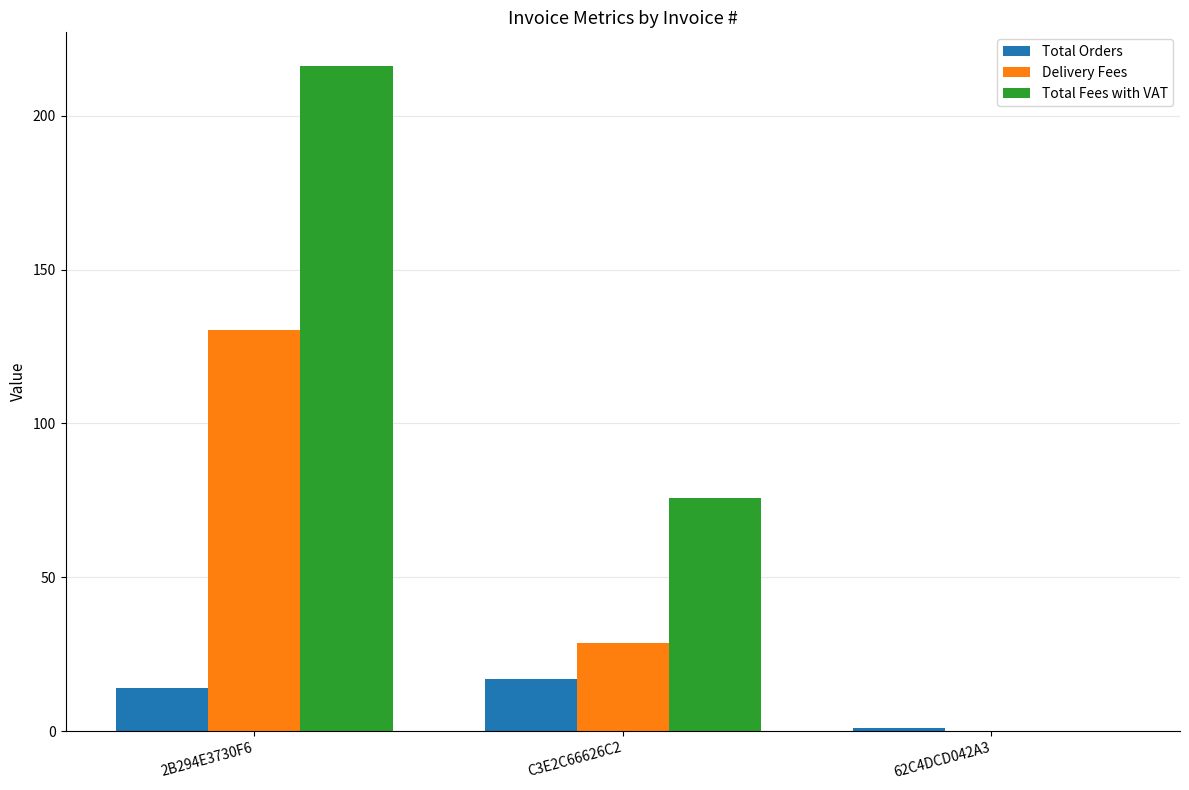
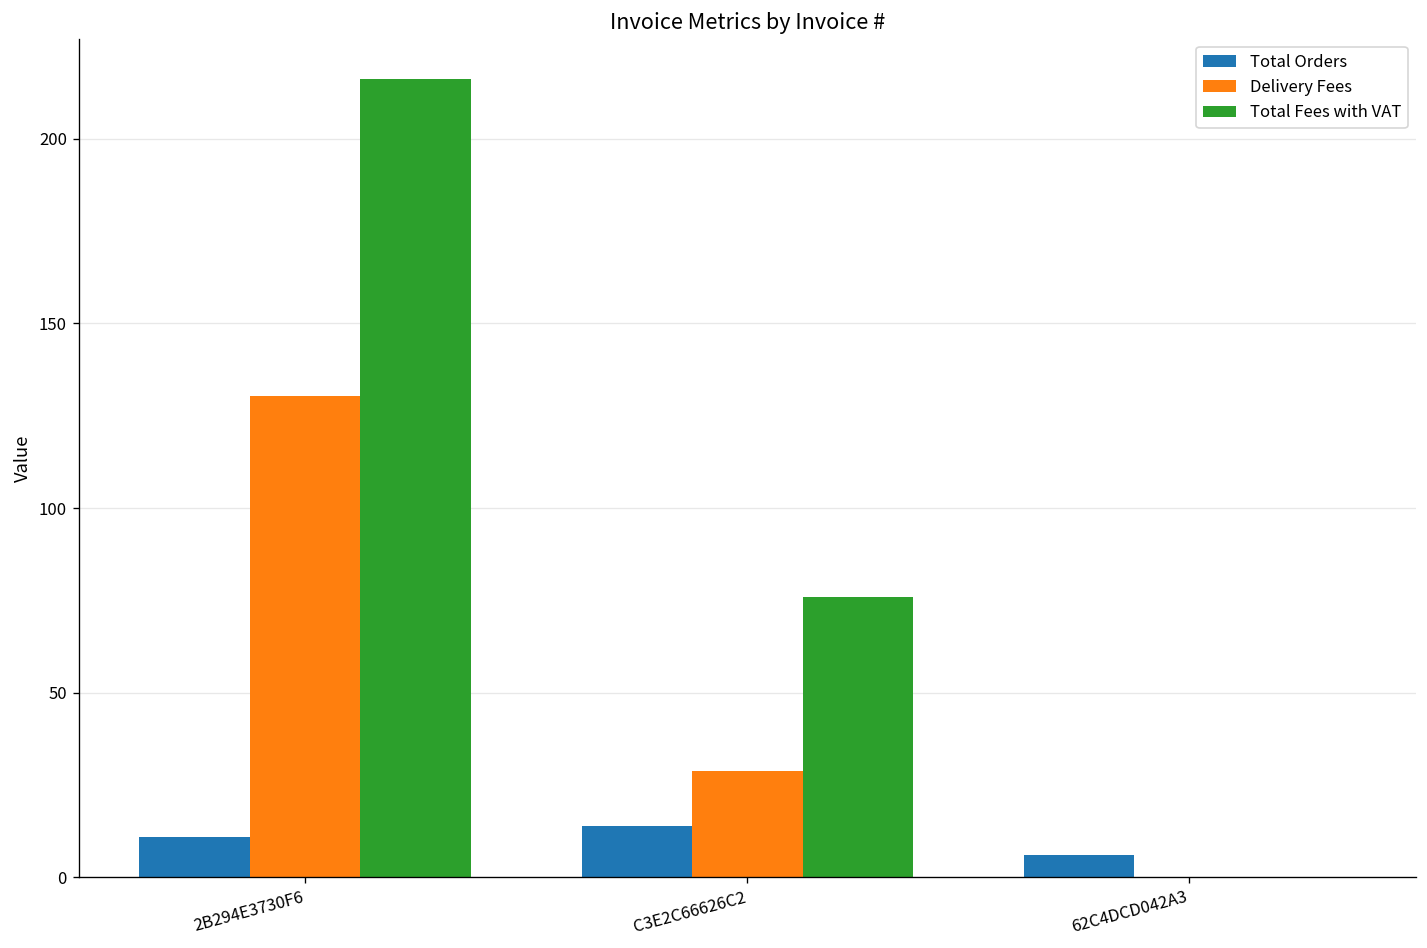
Total Orders, 2B294E3730F6: 14 -> 11
Total Orders, C3E2C66626C2: 17 -> 14
Total Orders, 62C4DCD042A3: 1 -> 6
